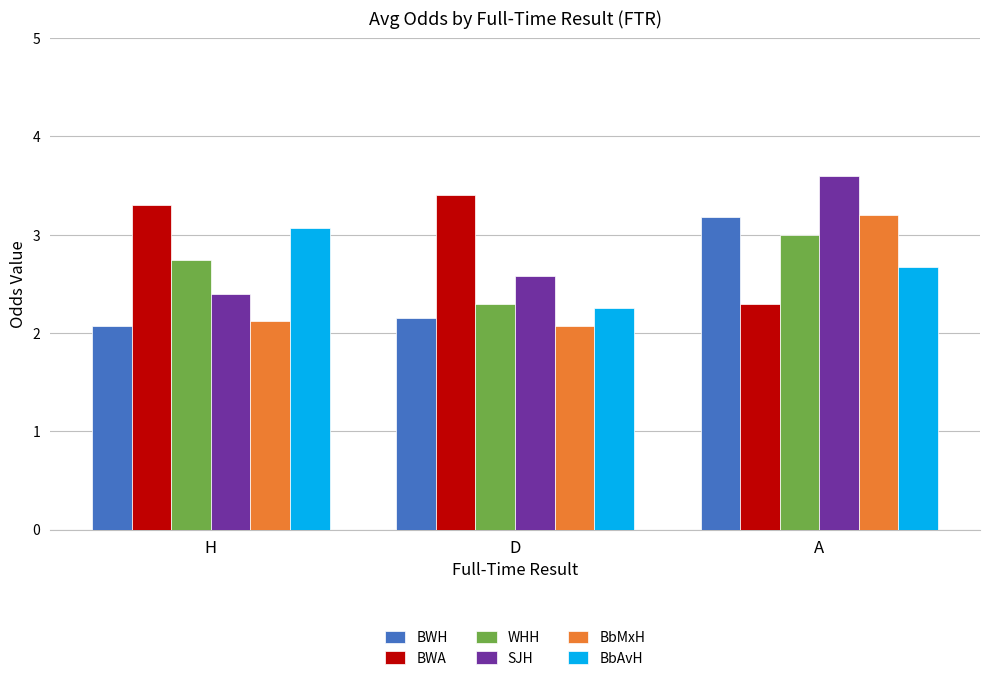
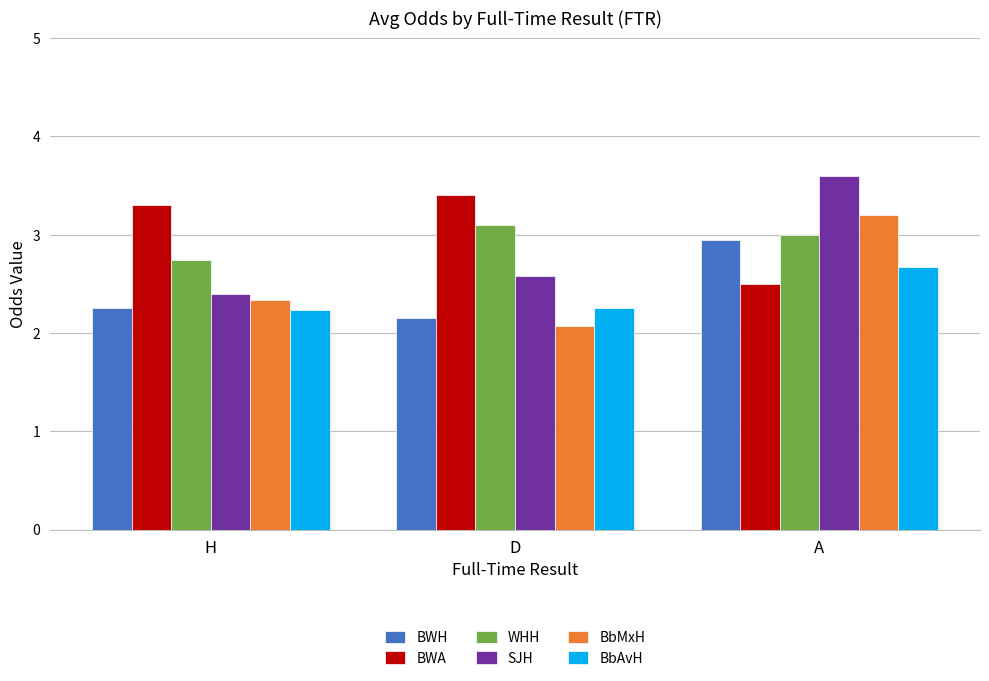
BWH, H: 2.1 -> 2.3
BbMxH, H: 2.1 -> 2.3
BbAvH, H: 3.1 -> 2.2
WHH, D: 2.3 -> 3.1
BWH, A: 3.2 -> 3.0
BWA, A: 2.3 -> 2.5
